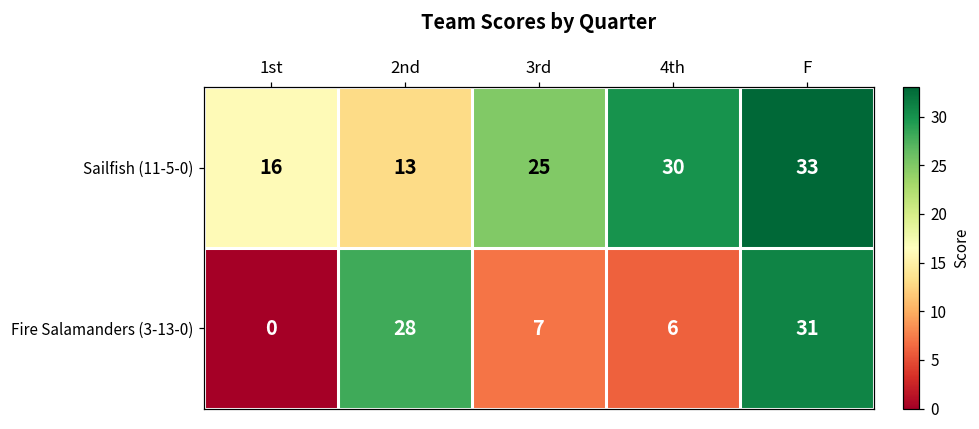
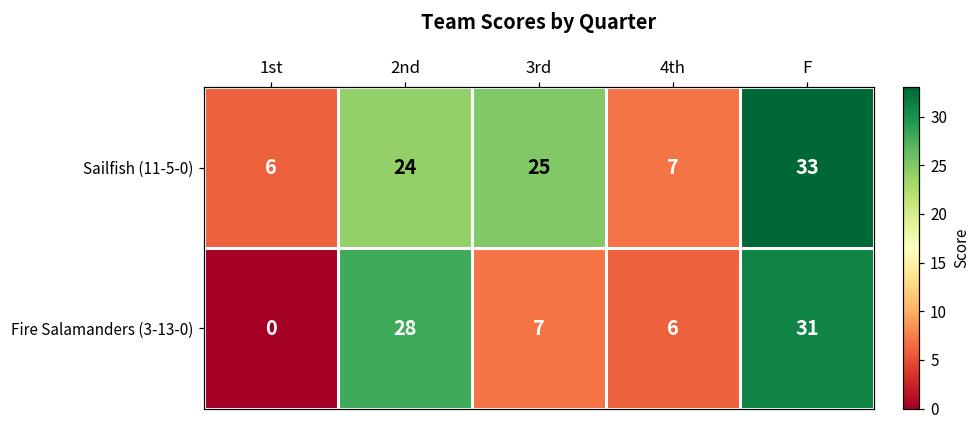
Sailfish (11-5-0), 1st: 16 -> 6
Sailfish (11-5-0), 2nd: 13 -> 24
Sailfish (11-5-0), 4th: 30 -> 7
